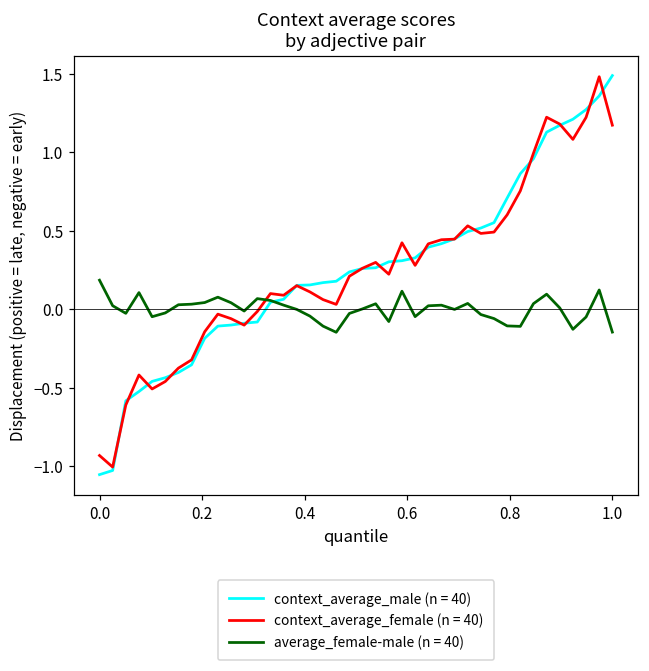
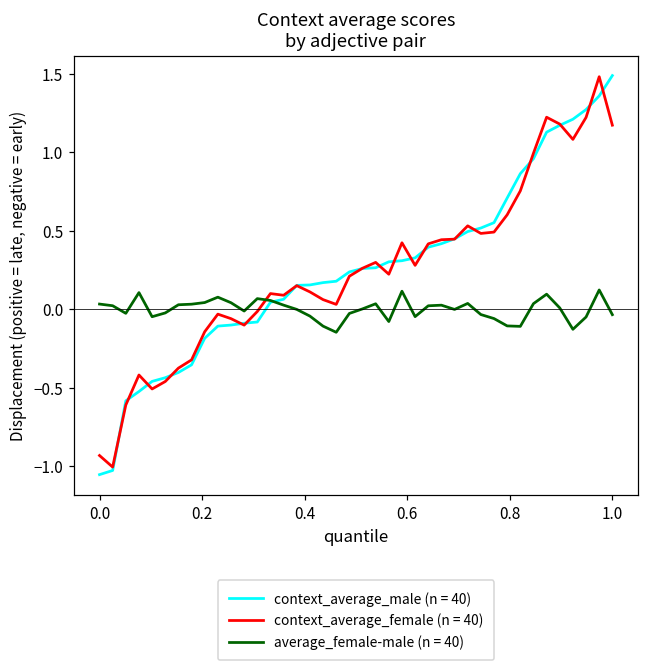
average_female-male (n = 40), 0.0: 0.18 -> 0.03
average_female-male (n = 40), 1.0: -0.15 -> -0.04
